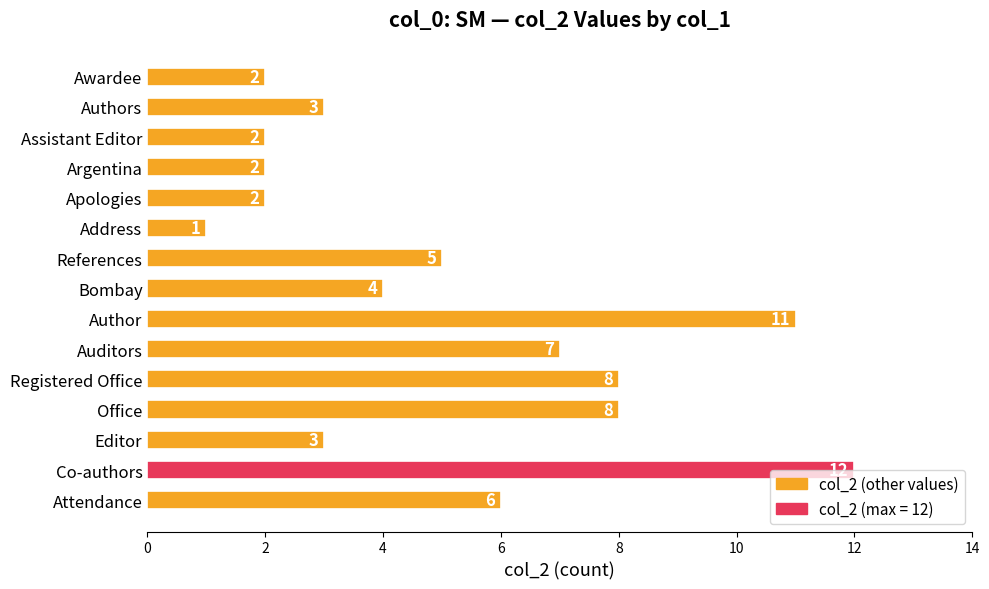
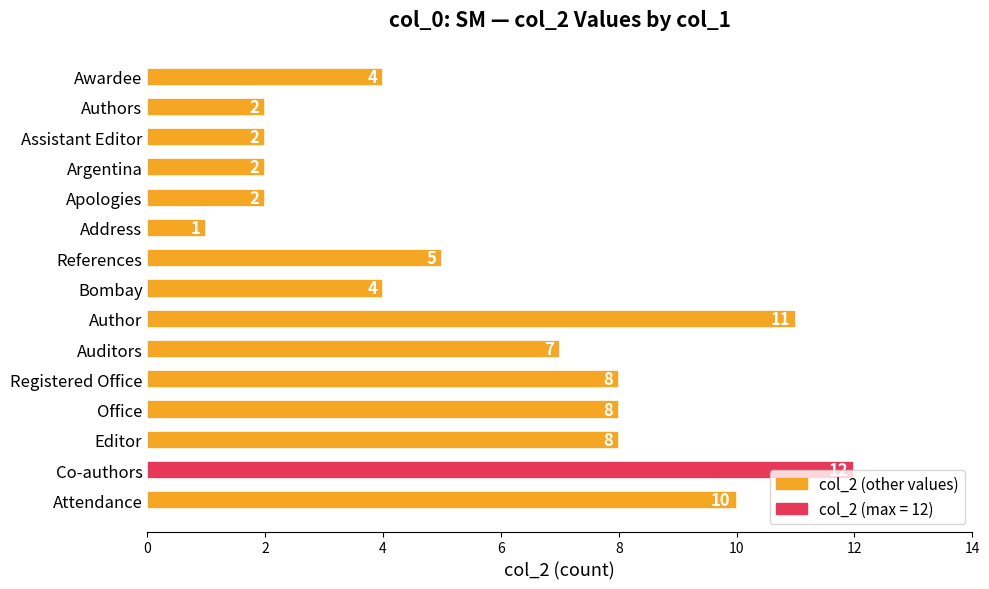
Awardee: 2 -> 4
Authors: 3 -> 2
Editor: 3 -> 8
Attendance: 6 -> 10
